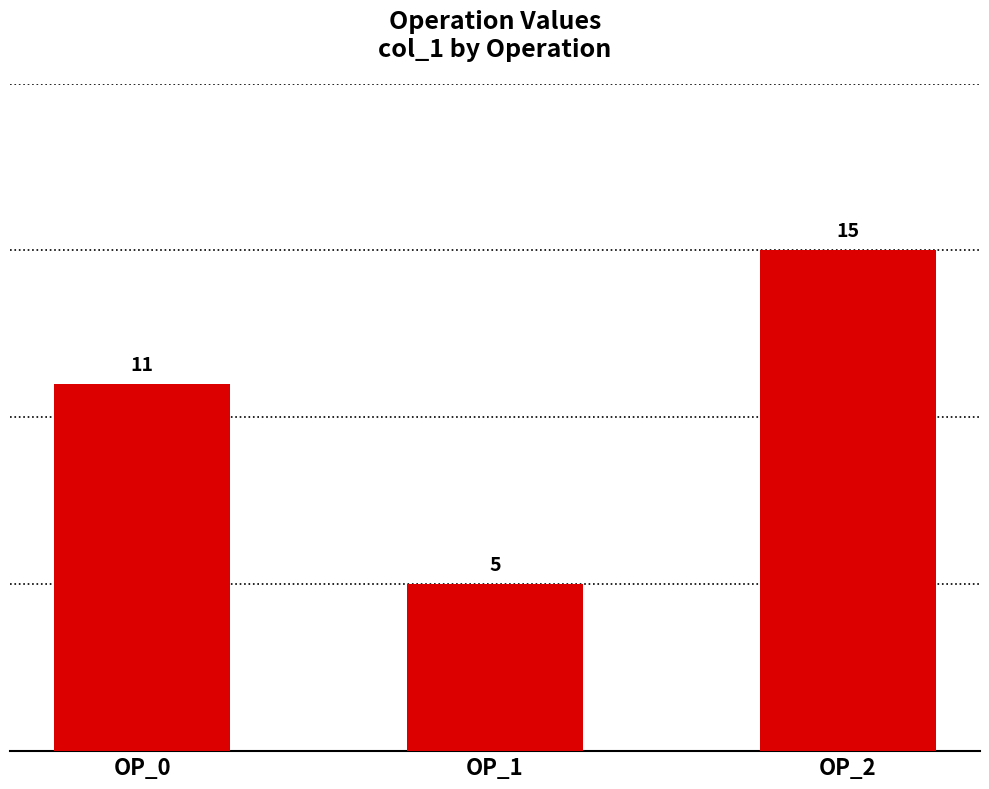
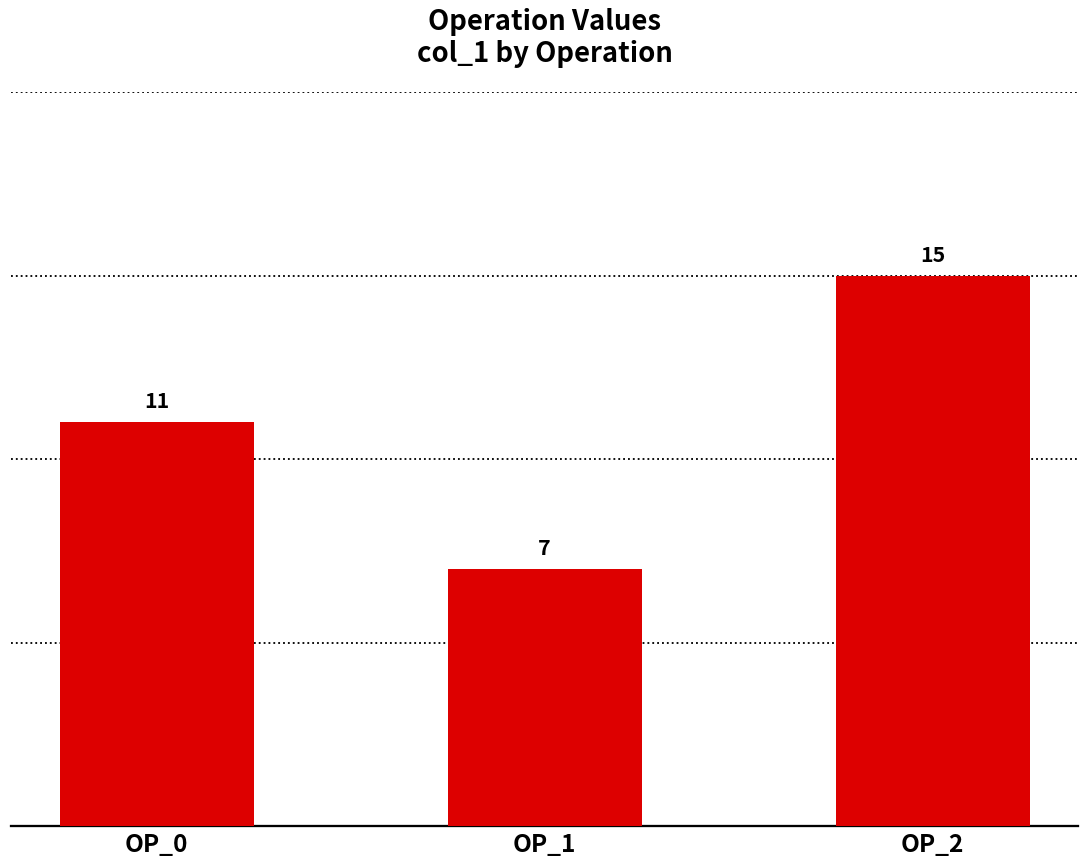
OP_1: 5 -> 7
